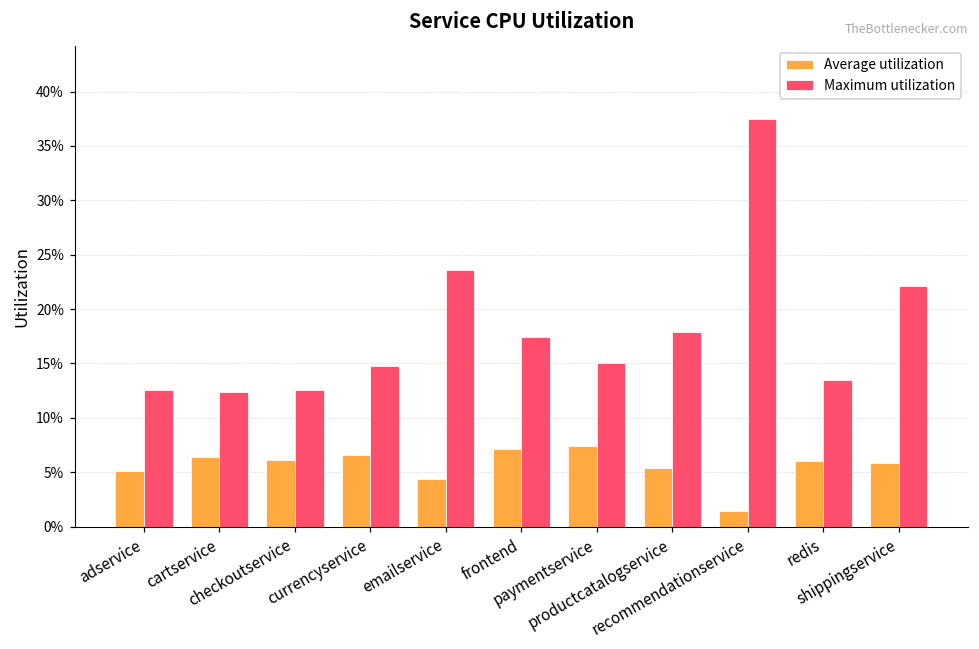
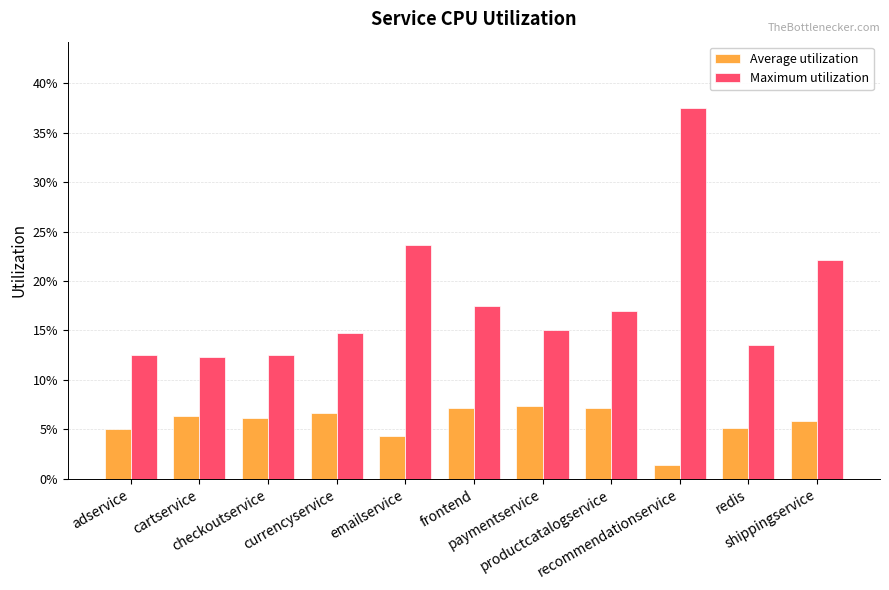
Average utilization, productcatalogservice: 5% -> 7%
Maximum utilization, productcatalogservice: 18% -> 17%
Average utilization, redis: 6% -> 5%
